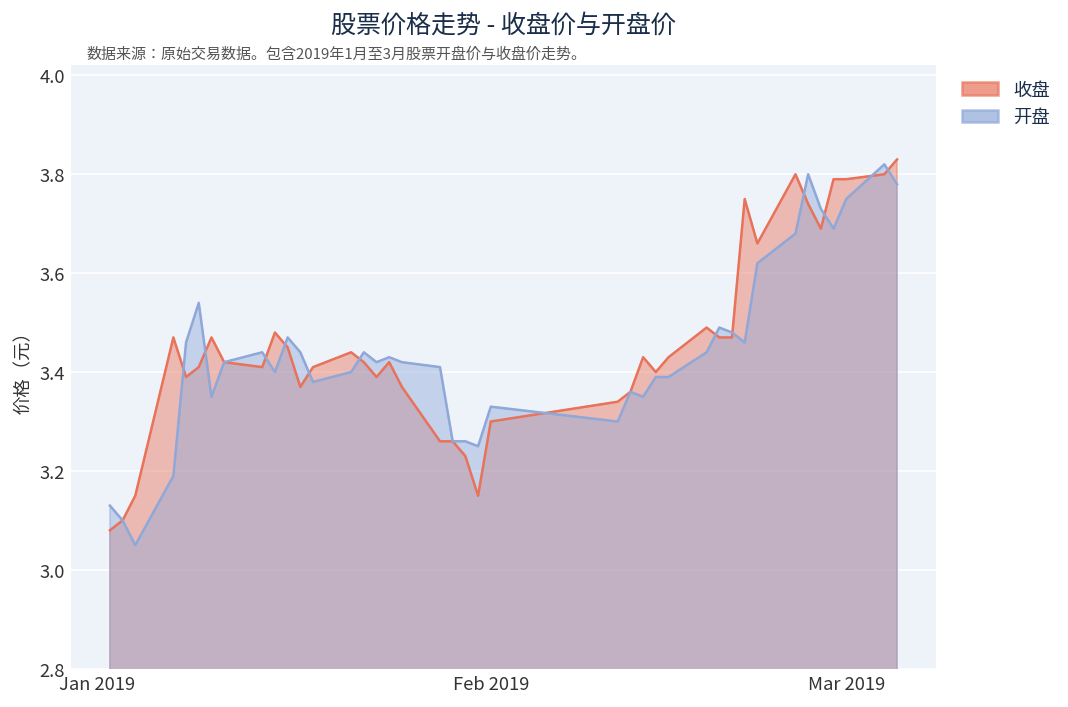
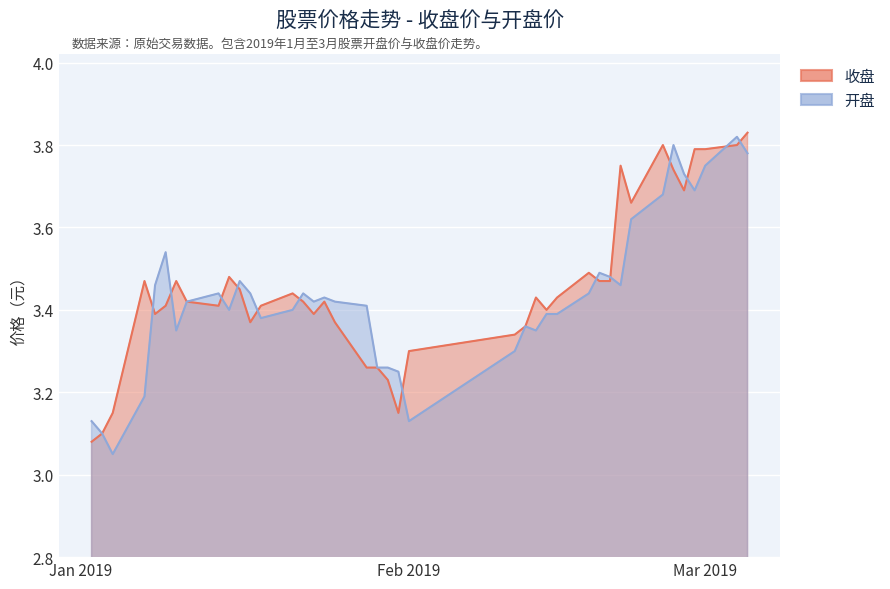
开盘, Feb 2019: 3.33 -> 3.13
